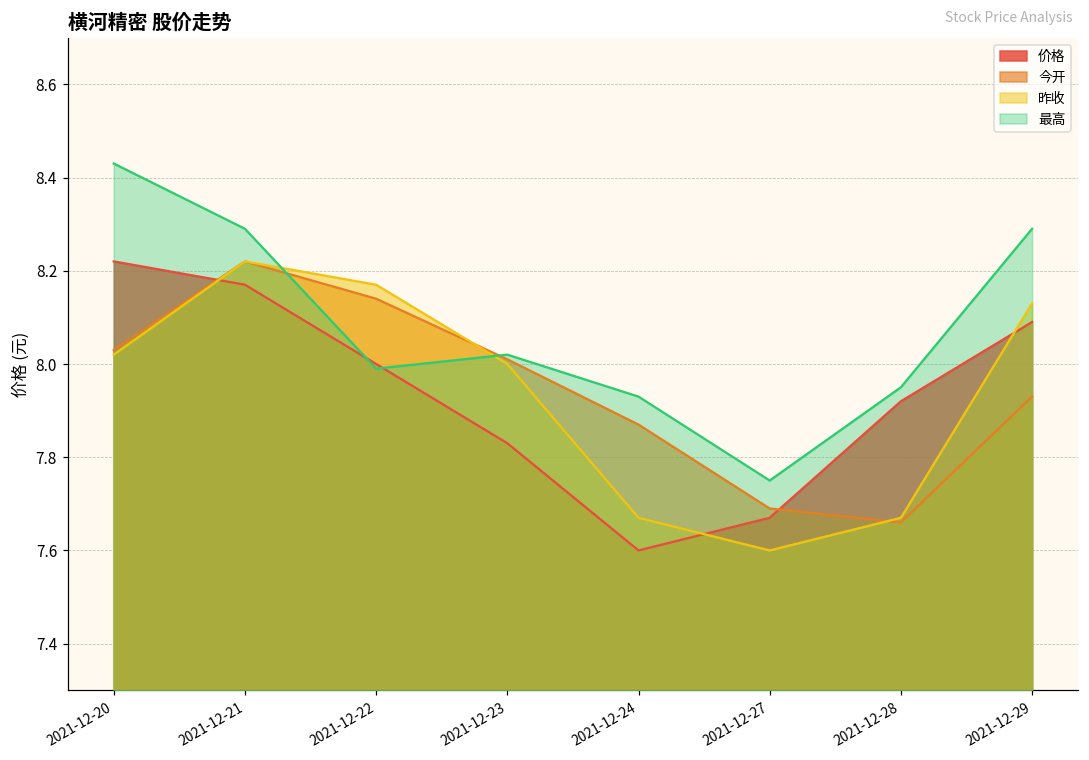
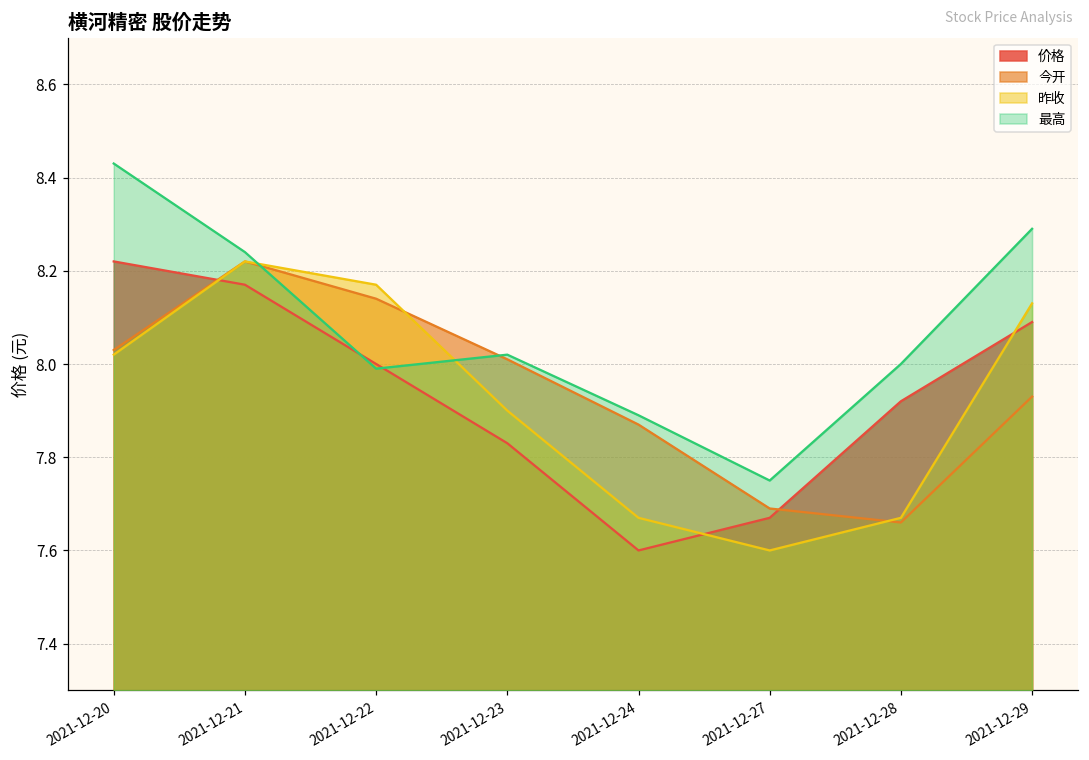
最高, 2021-12-21: 8.29 -> 8.24
昨收, 2021-12-23: 8.0 -> 7.9
最高, 2021-12-24: 7.93 -> 7.89
最高, 2021-12-28: 7.95 -> 8.00
